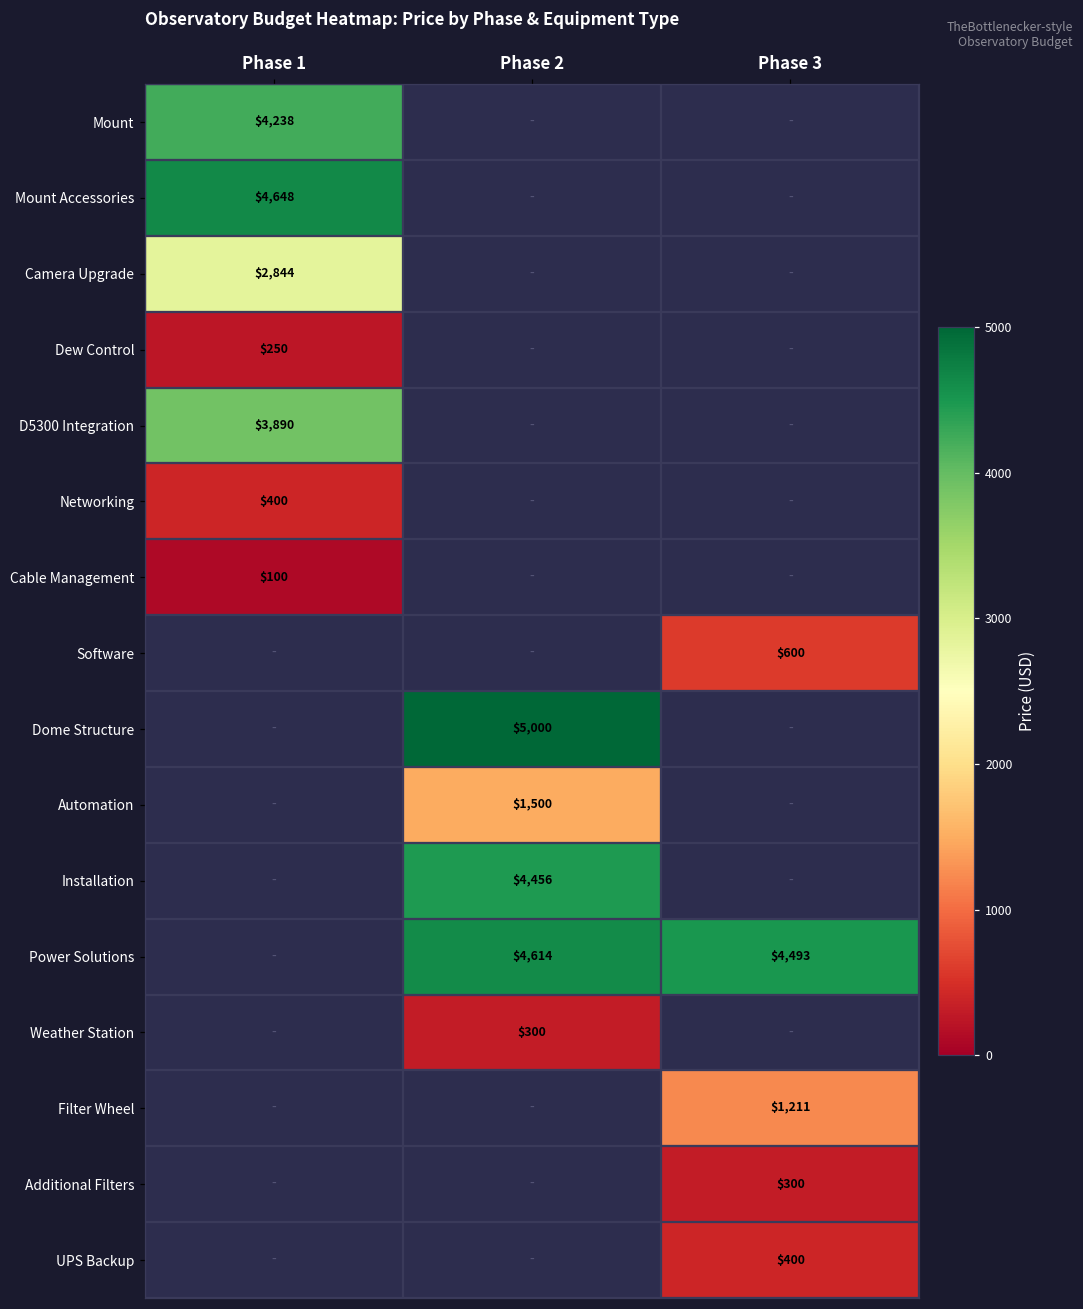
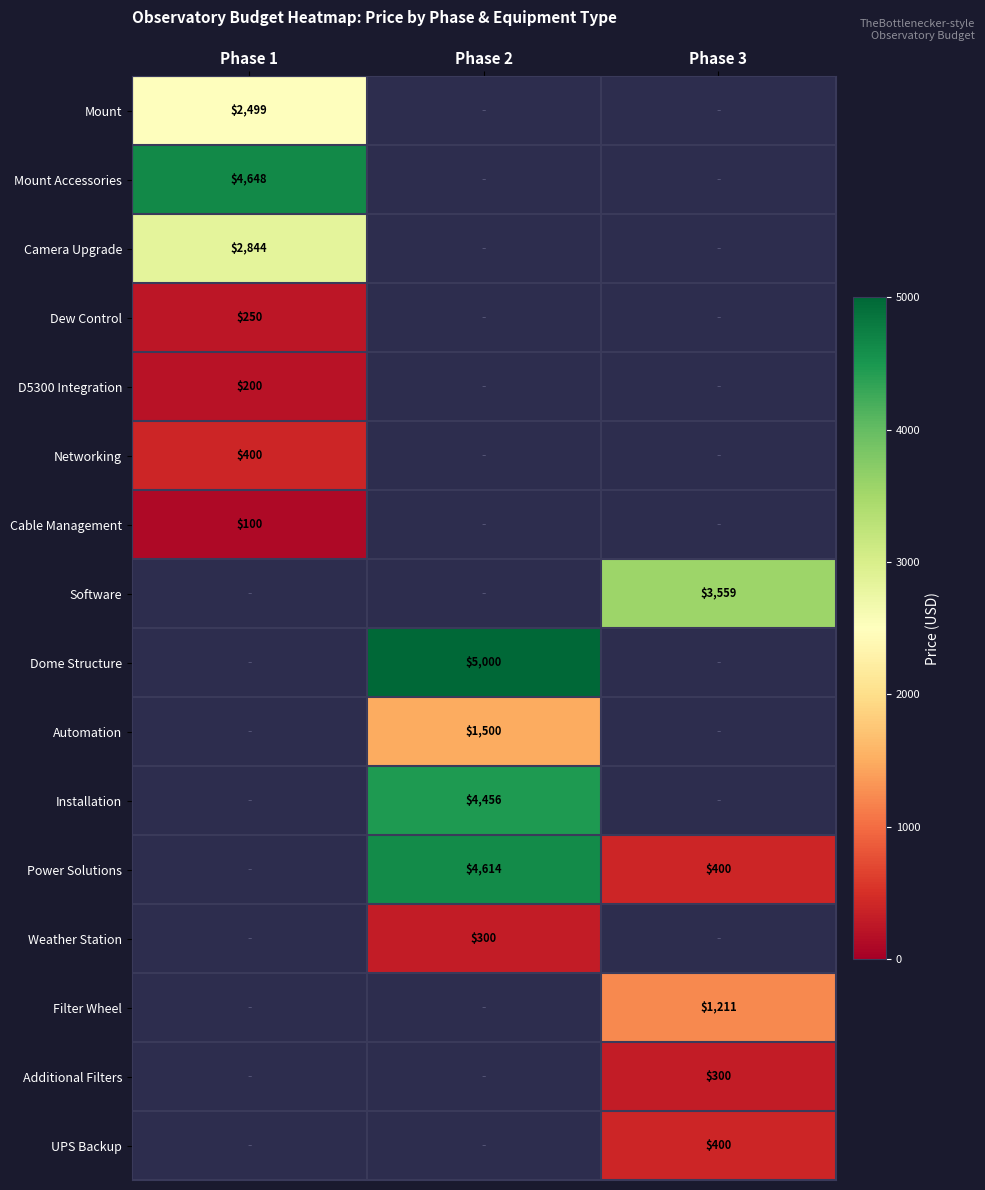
Mount, Phase 1: $4,238 -> $2,499
D5300 Integration, Phase 1: $3,890 -> $200
Software, Phase 3: $600 -> $3,559
Power Solutions, Phase 3: $4,493 -> $400
